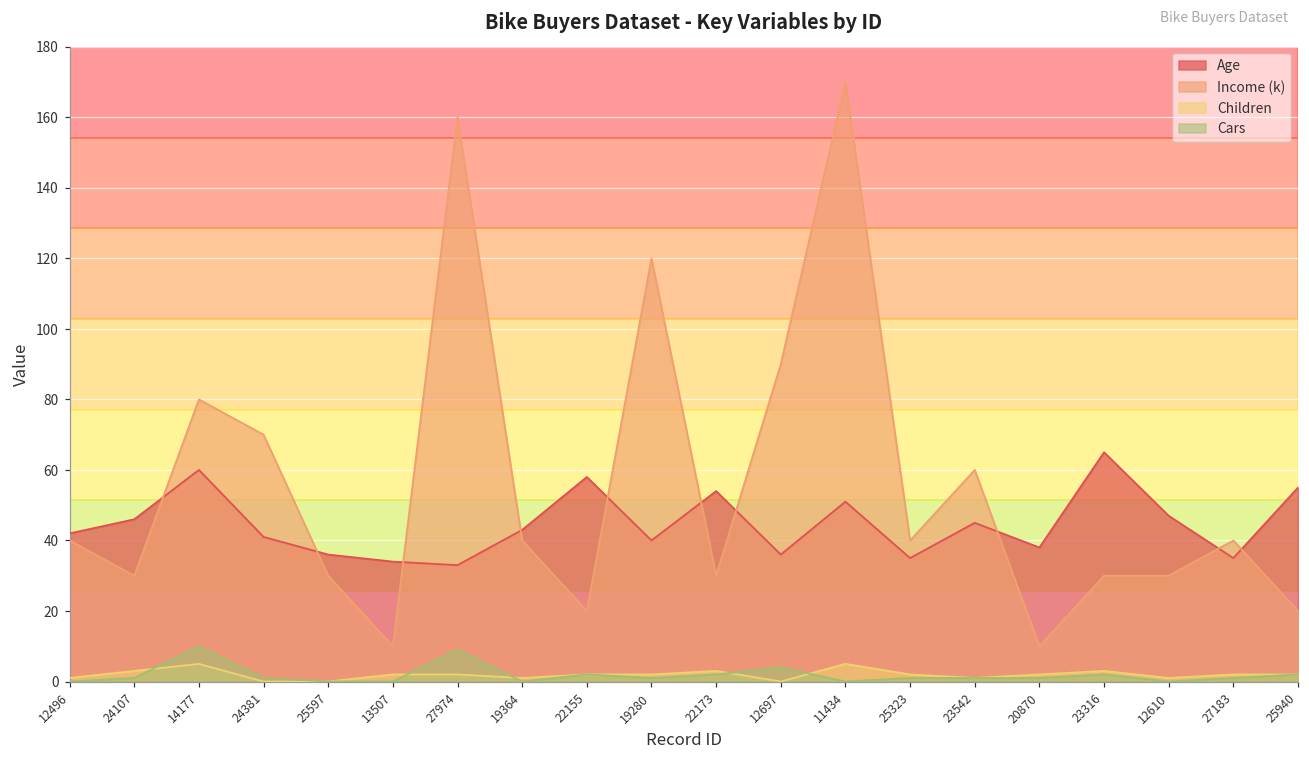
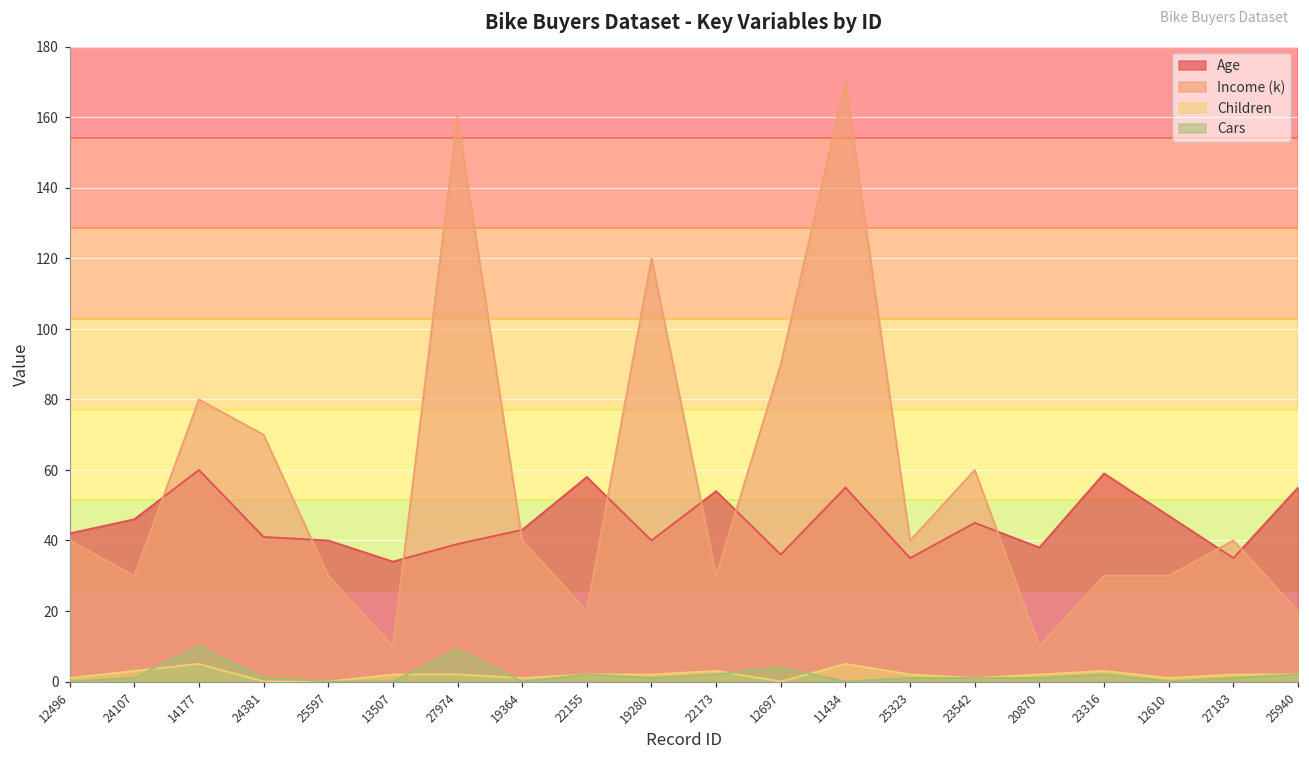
Age, 25597: 36 -> 40
Age, 27974: 33 -> 39
Age, 11434: 51 -> 55
Age, 23316: 65 -> 59
